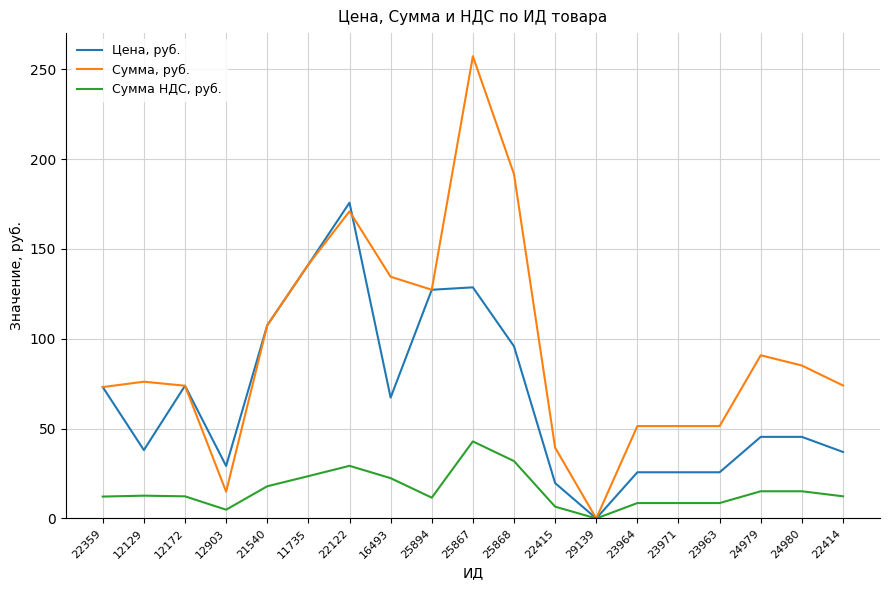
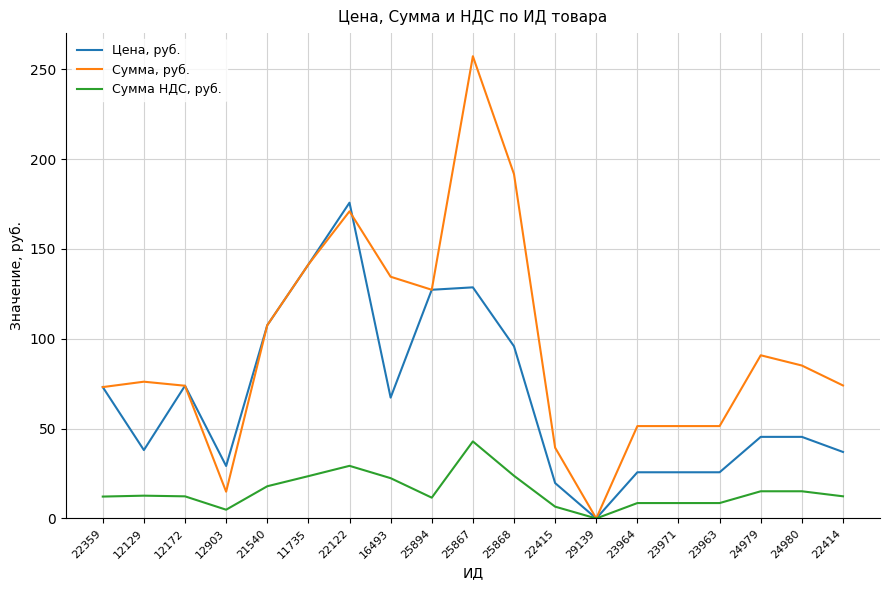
Сумма НДС, руб., 25868: 32 -> 24
